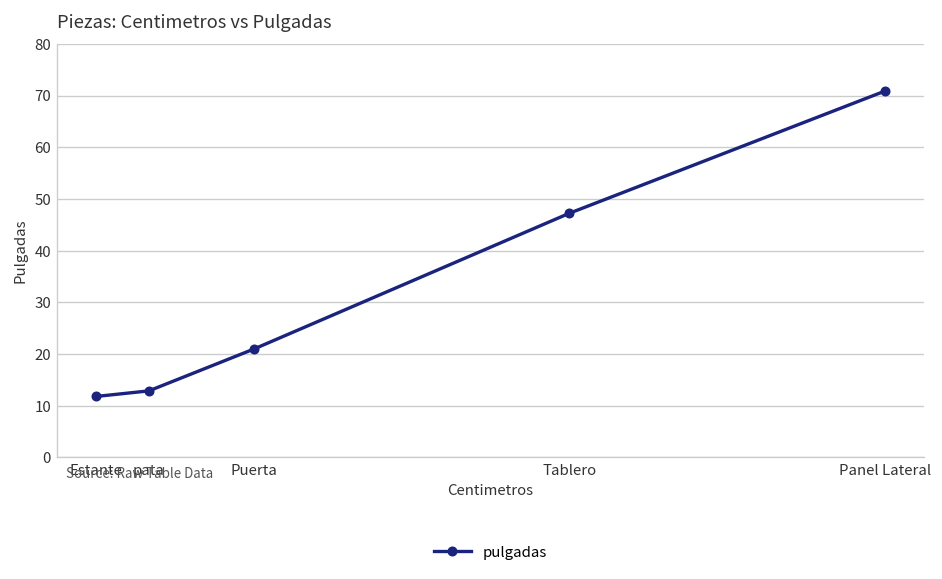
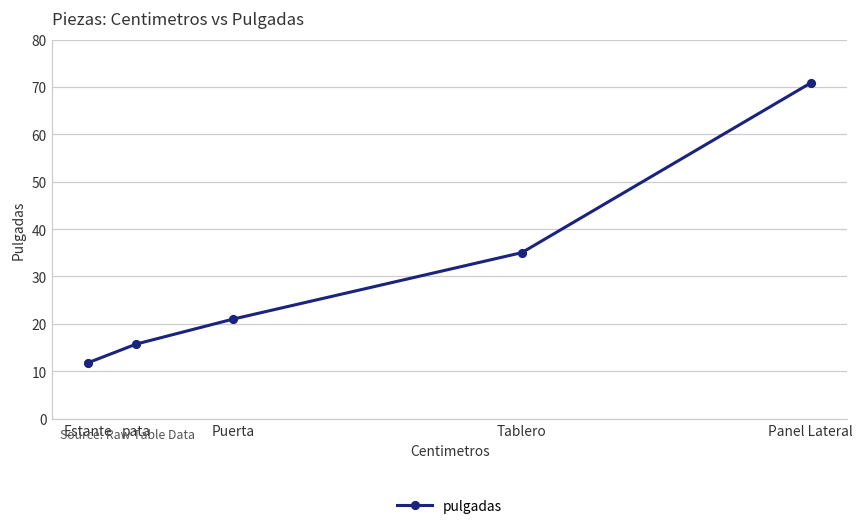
pata: 13 -> 16
Tablero: 47 -> 35
